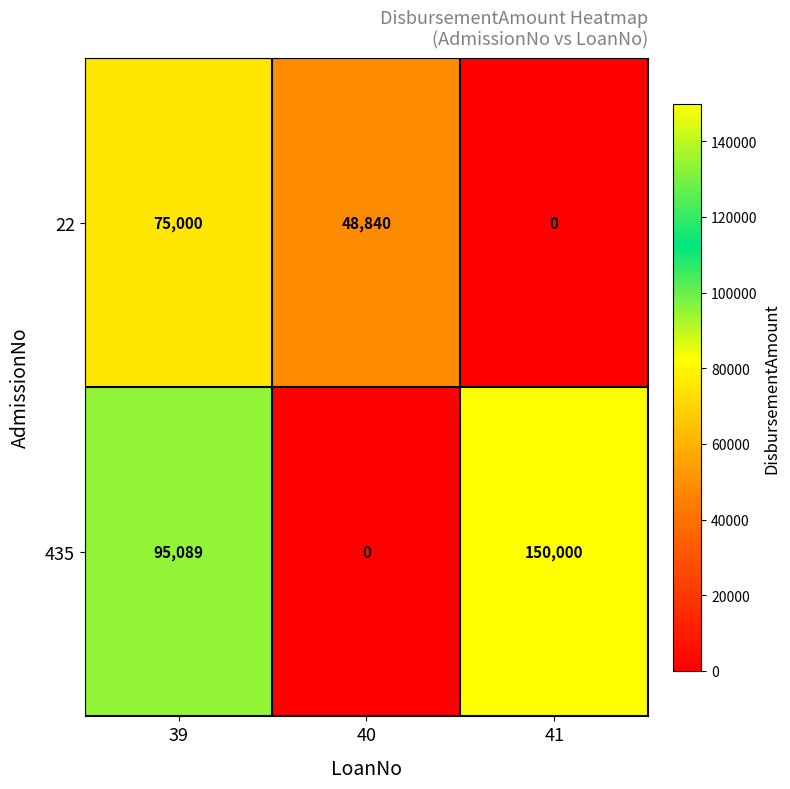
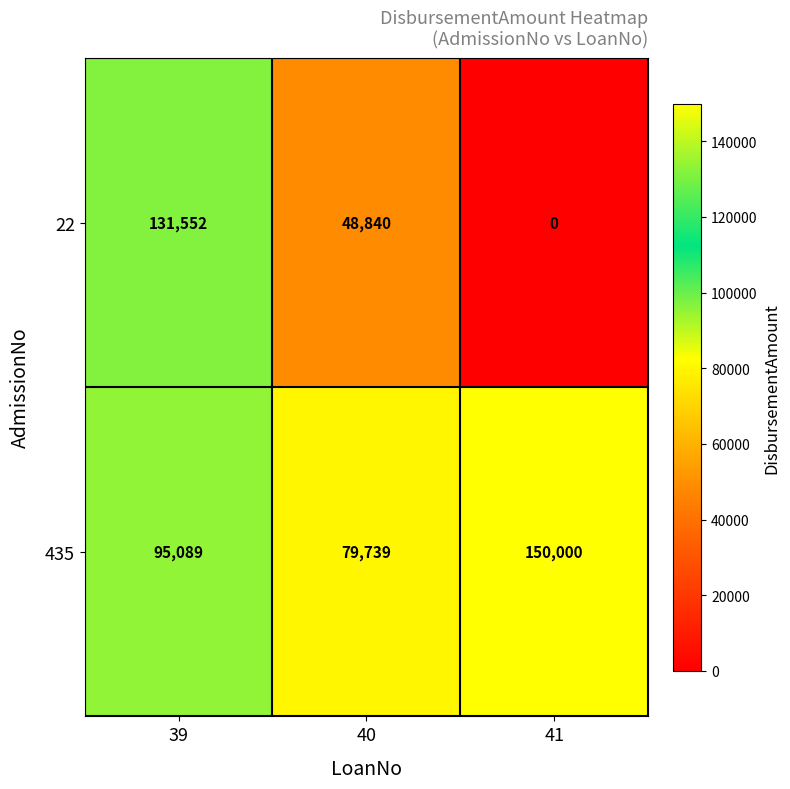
22, 39: 75,000 -> 131,552
435, 40: 0 -> 79,739
